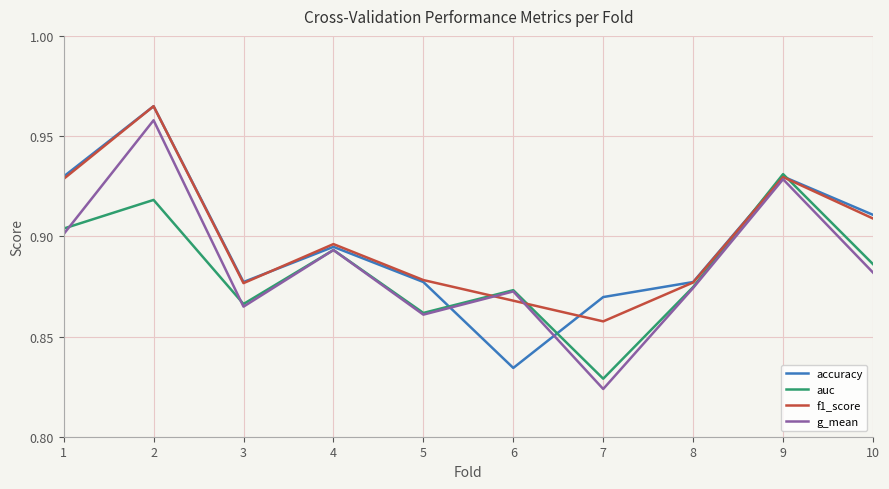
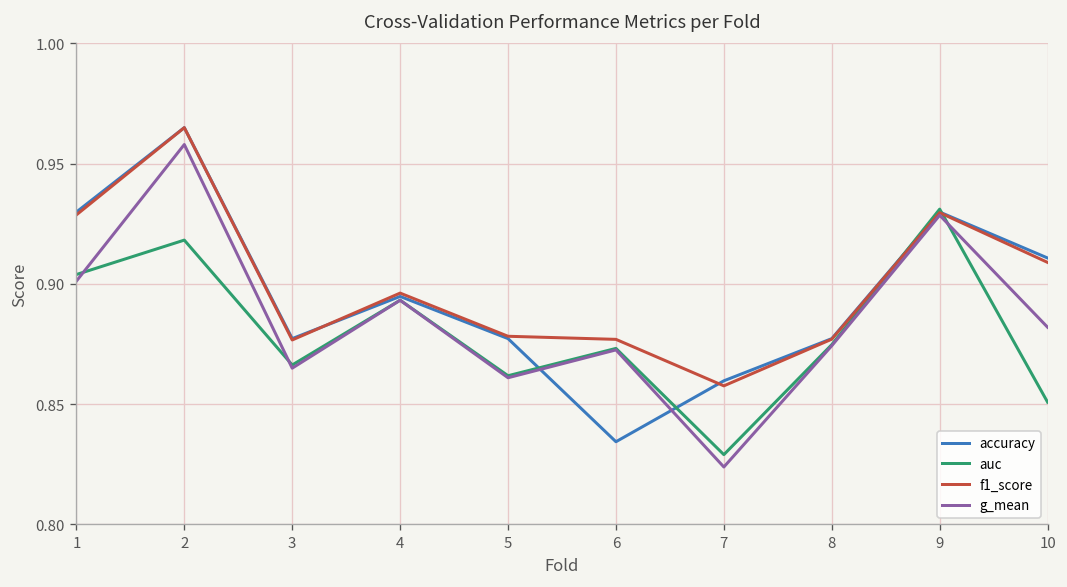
f1_score, 6: 0.868 -> 0.877
accuracy, 7: 0.870 -> 0.860
auc, 10: 0.886 -> 0.851
